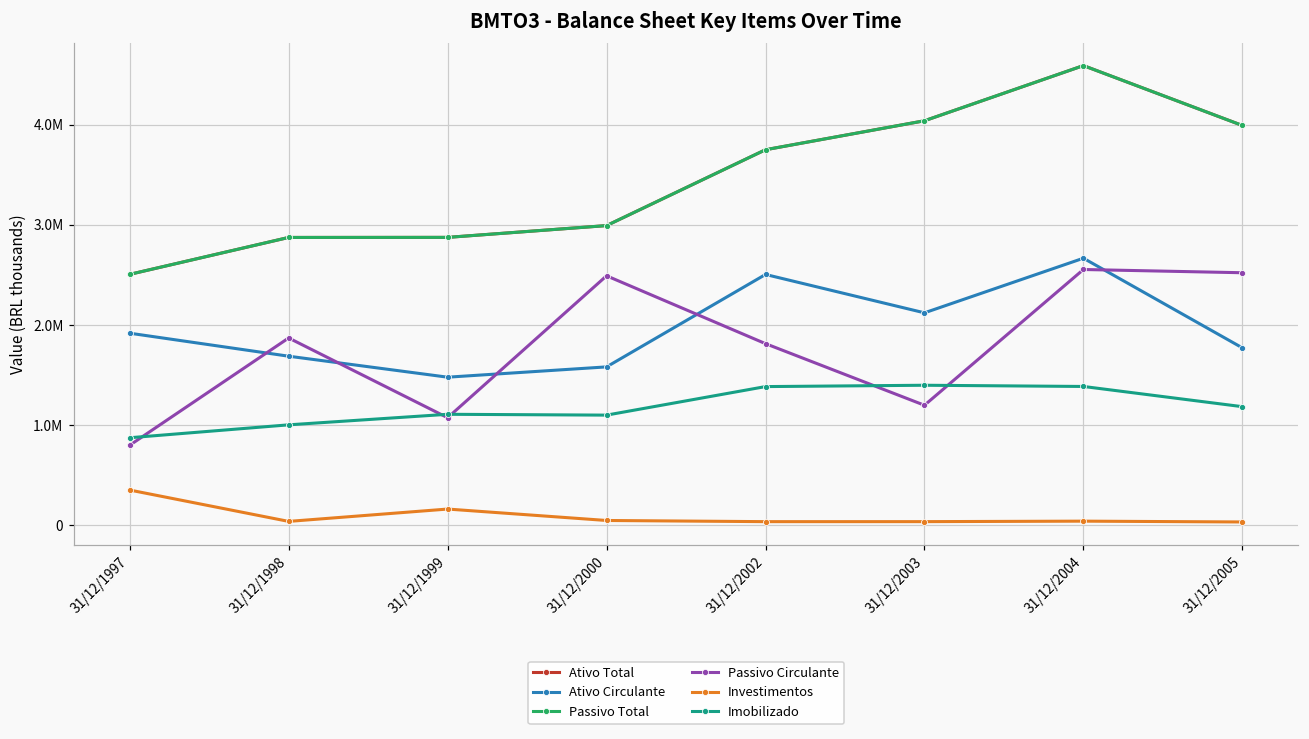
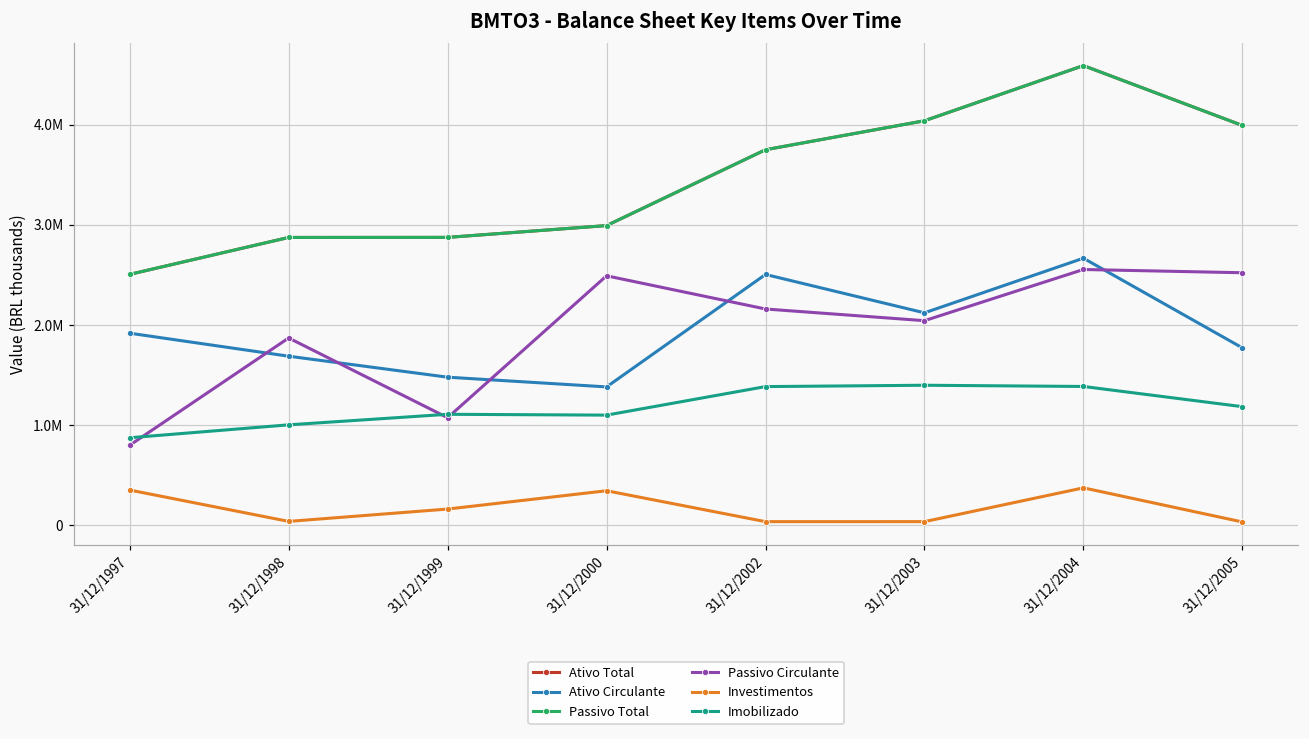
Ativo Circulante, 31/12/2000: 1600000 -> 1400000
Investimentos, 31/12/2000: 0 -> 300000
Passivo Circulante, 31/12/2002: 1800000 -> 2200000
Passivo Circulante, 31/12/2003: 1200000 -> 2000000
Investimentos, 31/12/2004: 0 -> 400000
